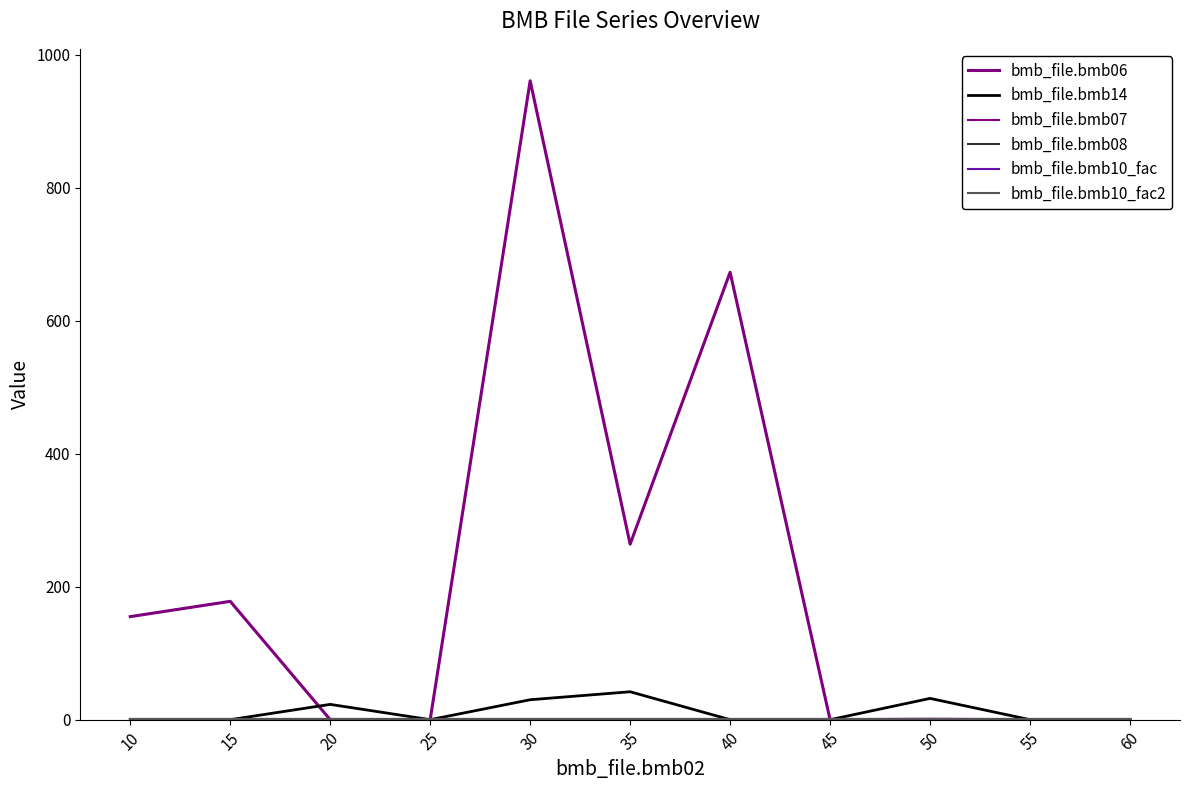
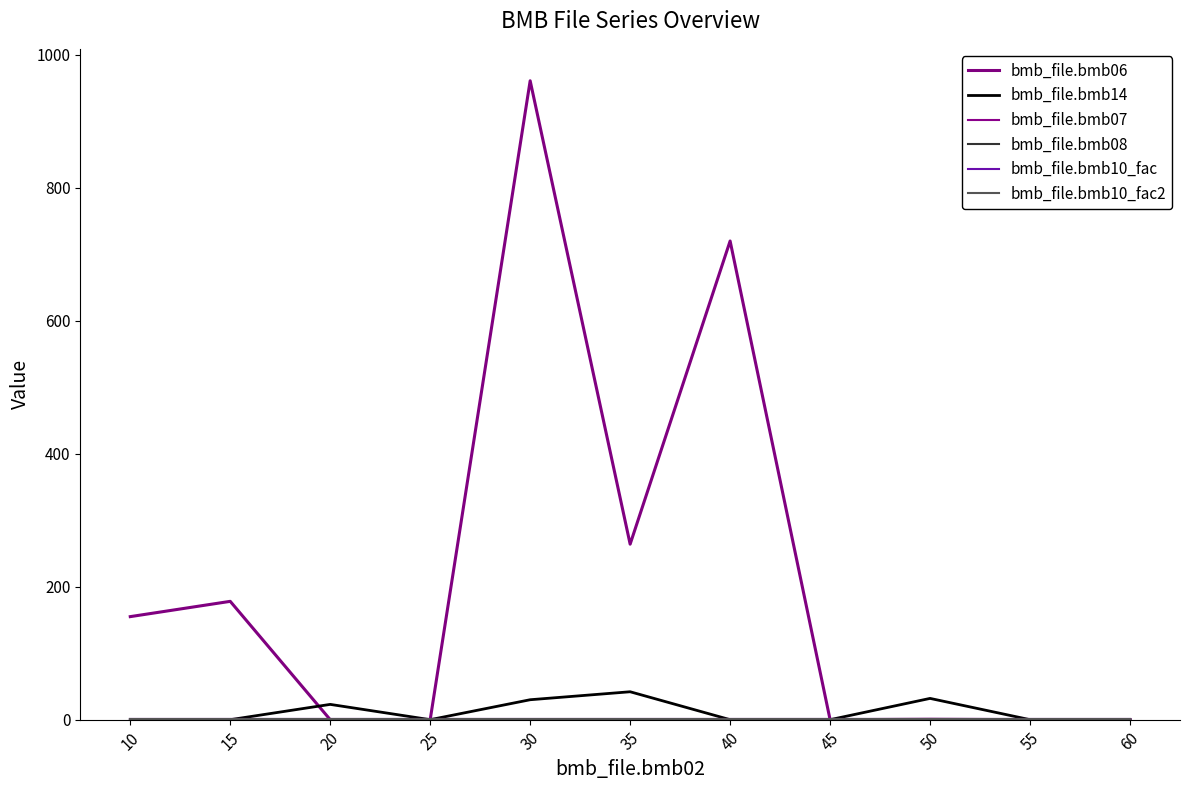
bmb_file.bmb06, 40: 670 -> 720
